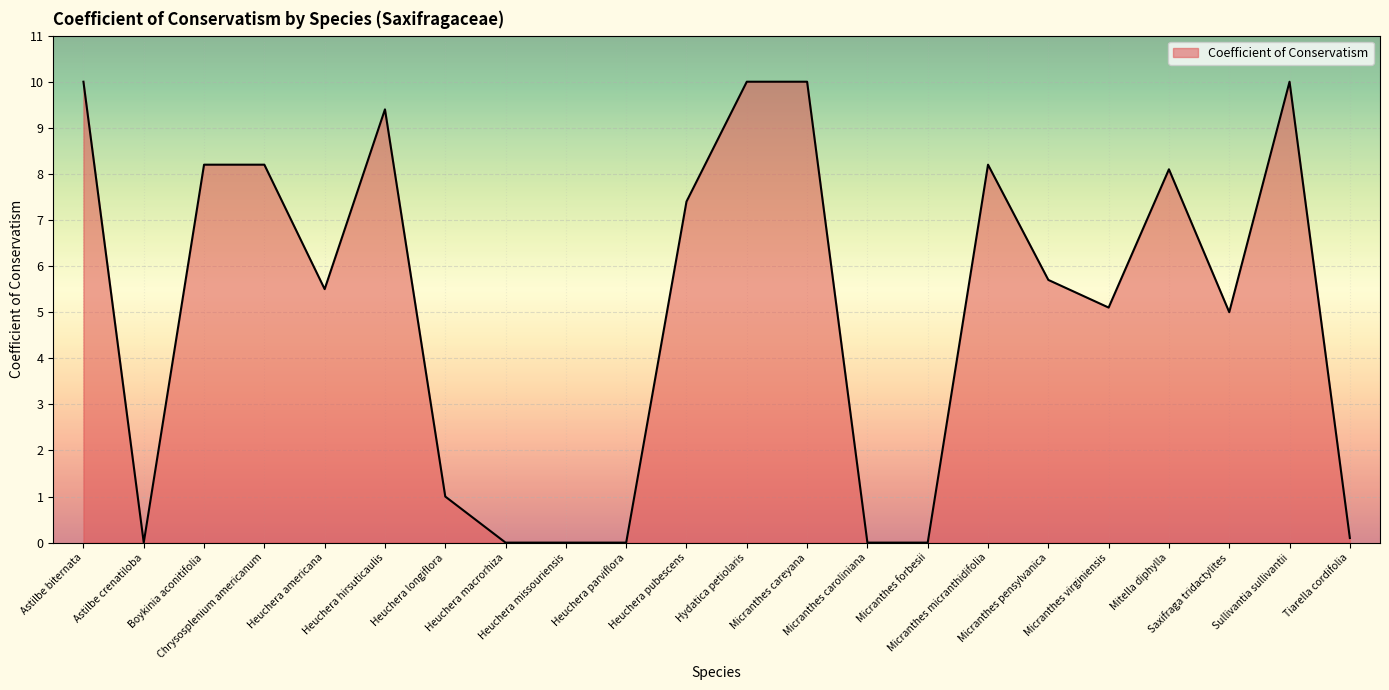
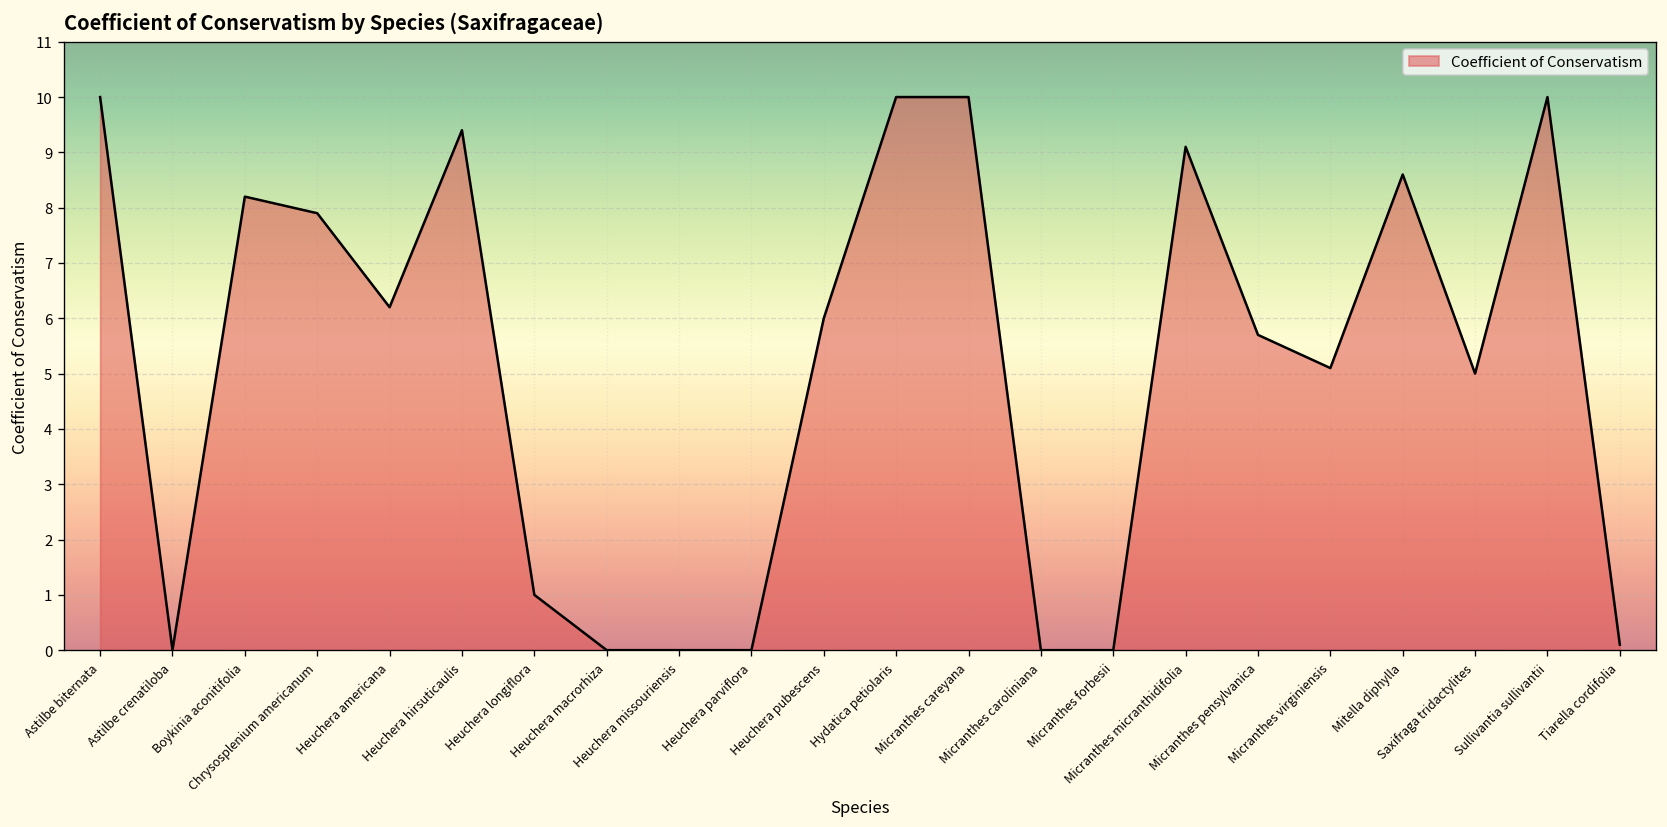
Chrysosplenium americanum: 8.2 -> 7.9
Heuchera americana: 5.5 -> 6.2
Heuchera pubescens: 7.4 -> 6.0
Micranthes micranthidifolia: 8.2 -> 9.1
Mitella diphylla: 8.1 -> 8.6
